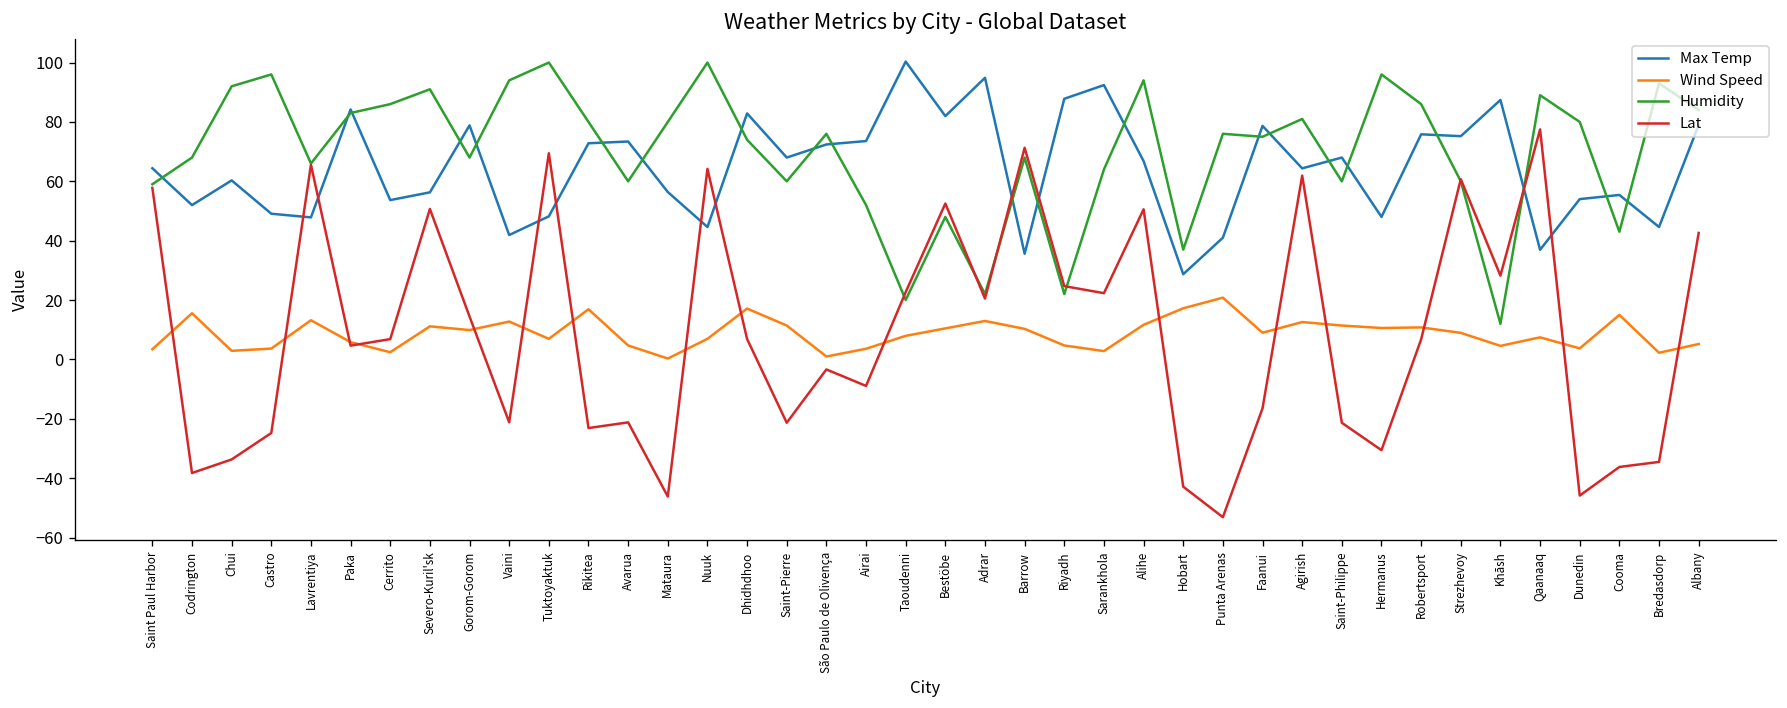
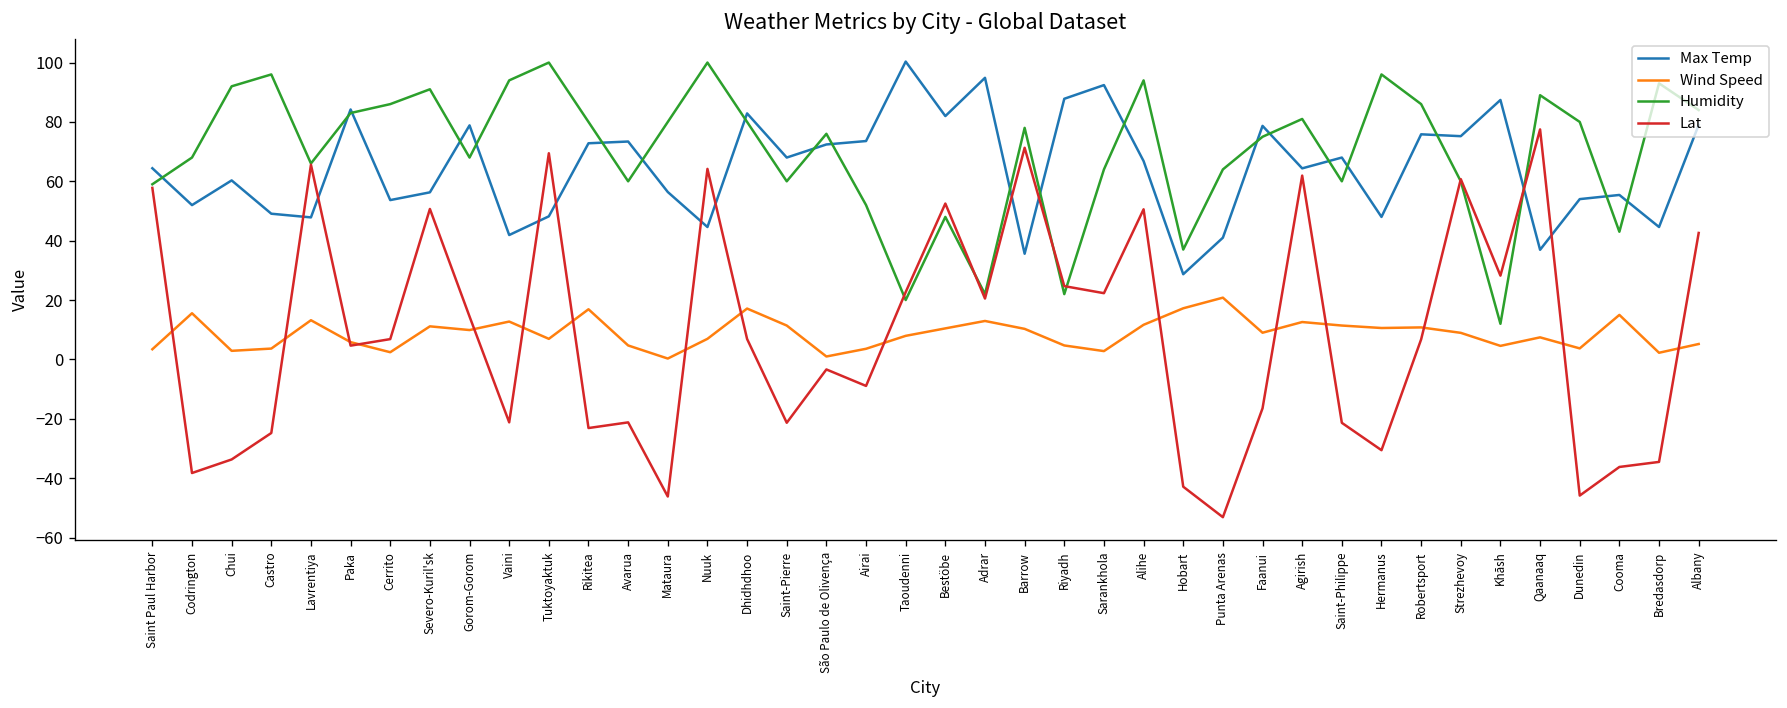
Humidity, Dhidhdhoo: 74 -> 80
Humidity, Barrow: 68 -> 78
Humidity, Punta Arenas: 76 -> 64
